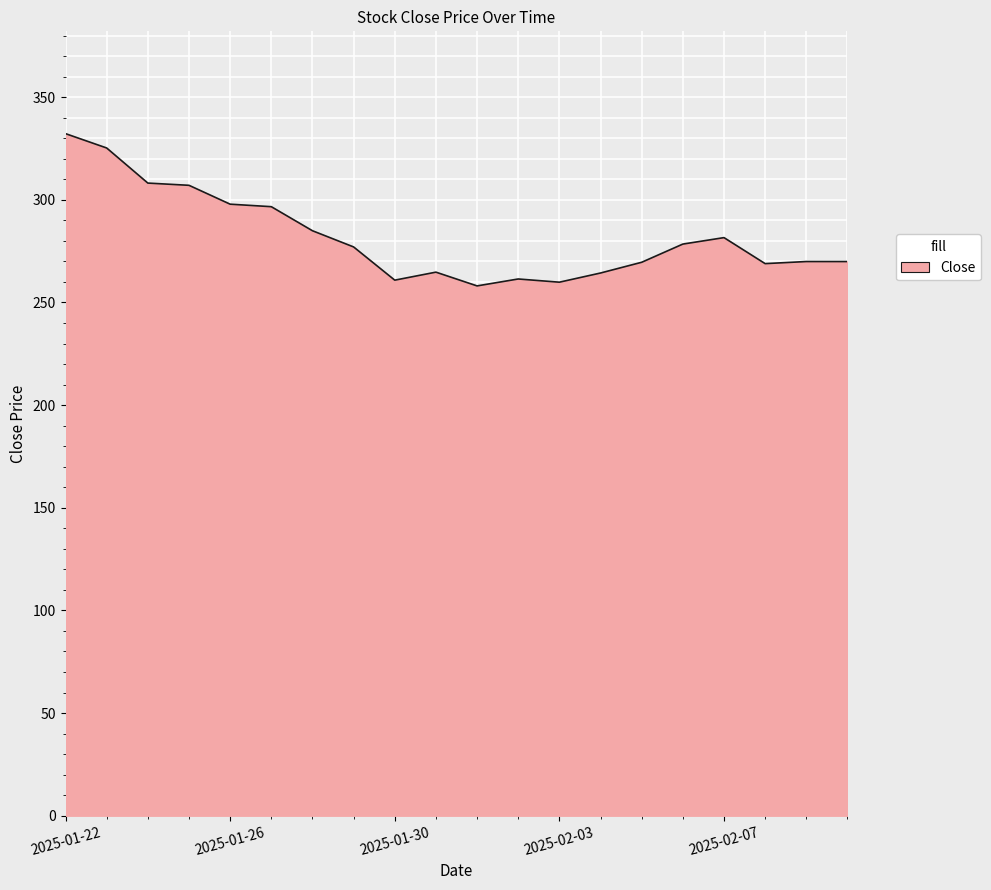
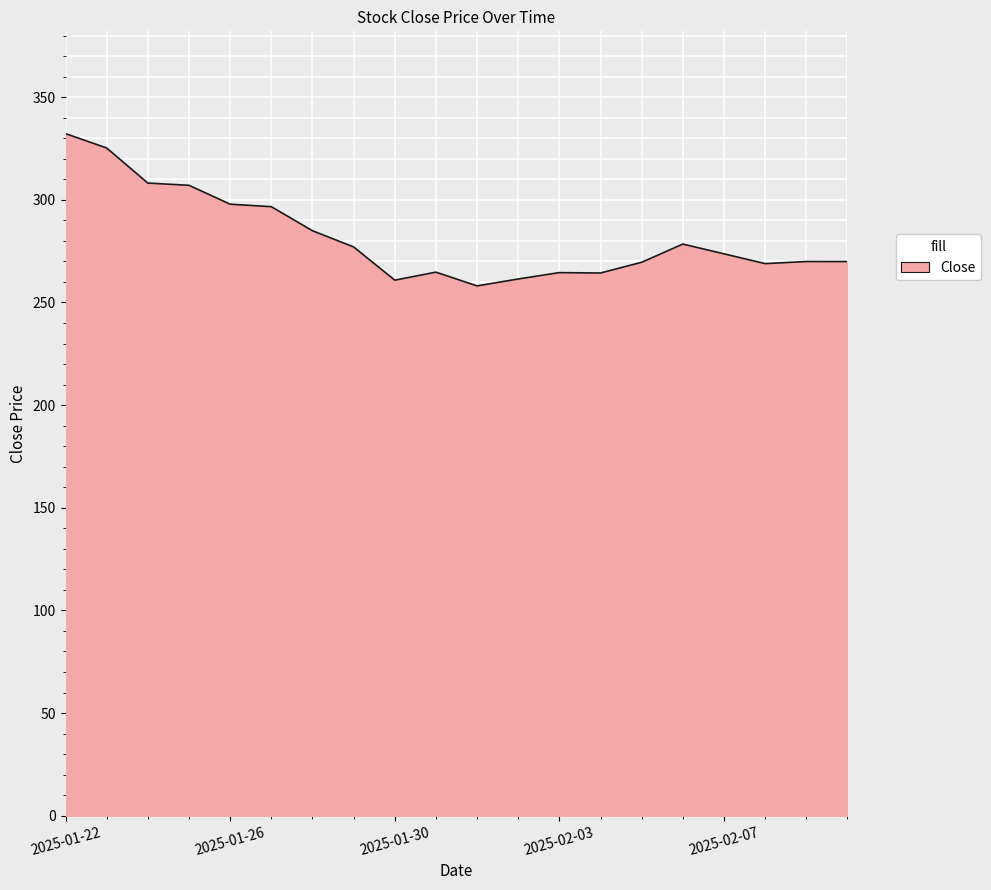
2025-02-03: 260 -> 265
2025-02-07: 282 -> 274
